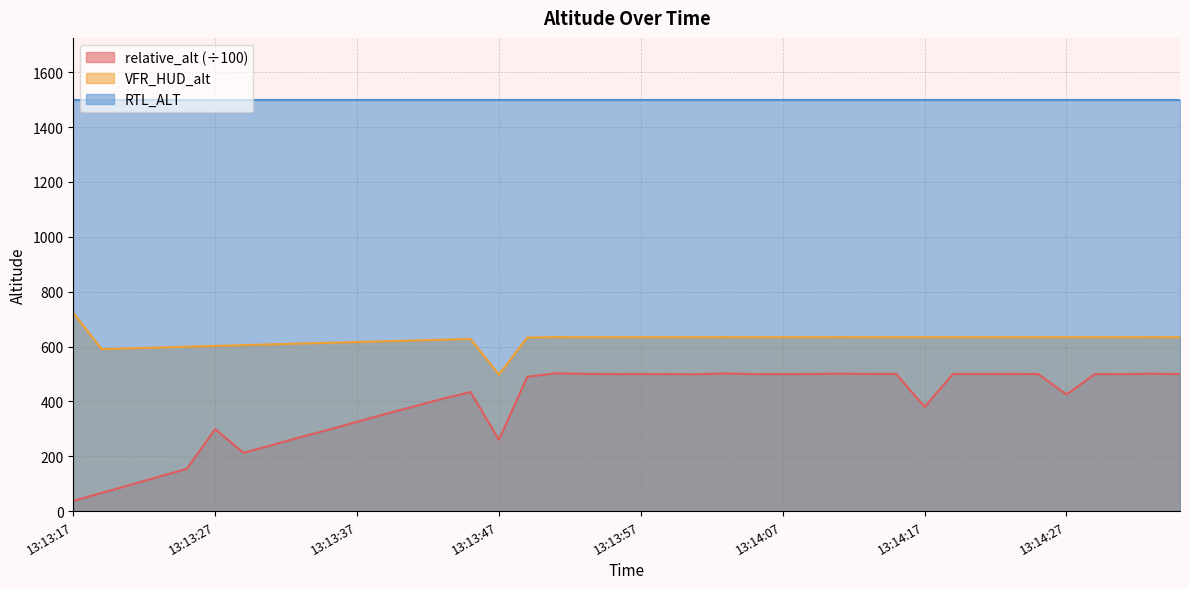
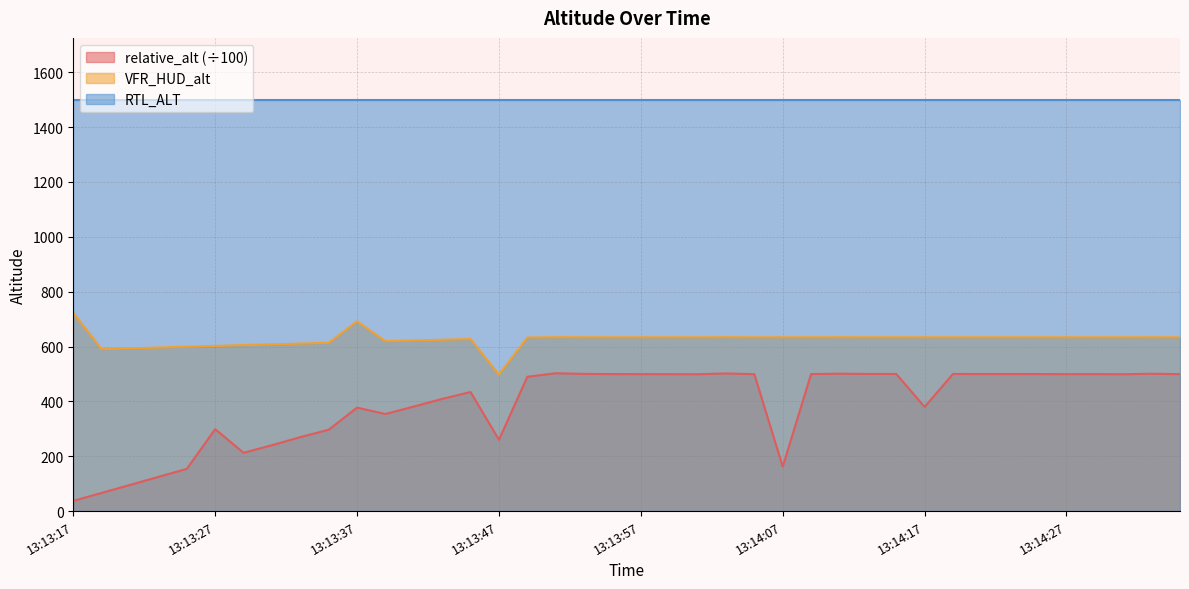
relative_alt (÷100), 13:13:37: 330 -> 380
VFR_HUD_alt, 13:13:37: 620 -> 690
relative_alt (÷100), 13:14:07: 500 -> 160
relative_alt (÷100), 13:14:27: 430 -> 500
